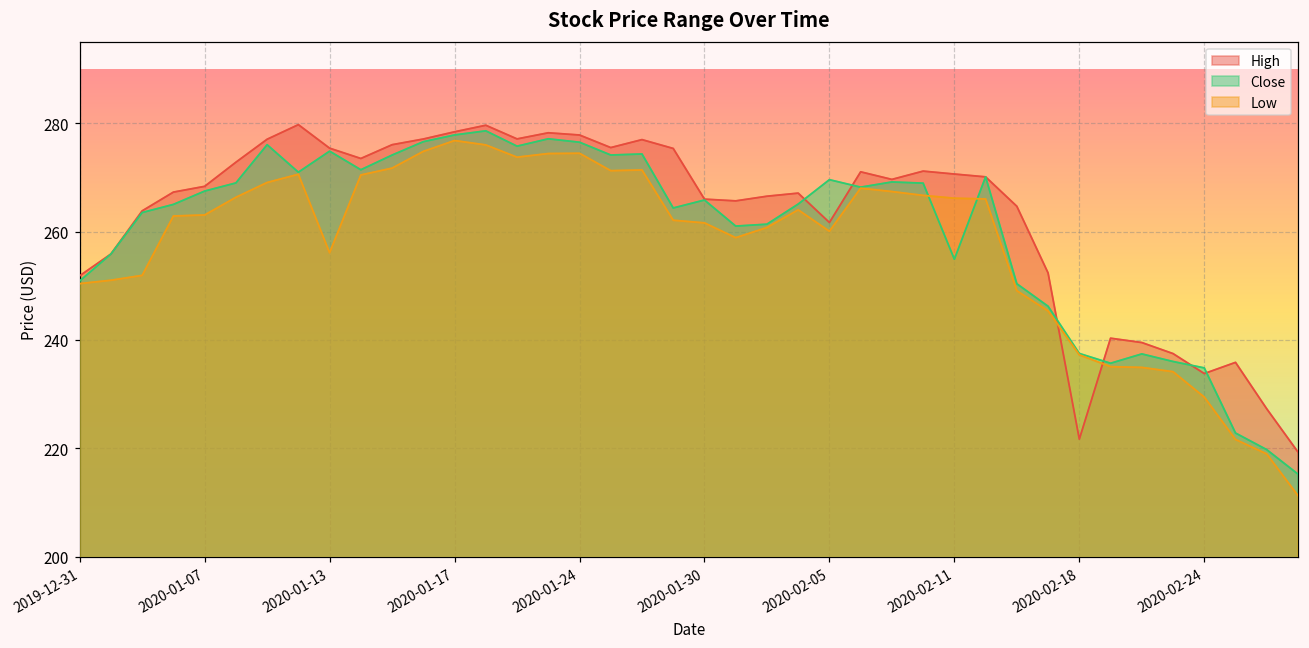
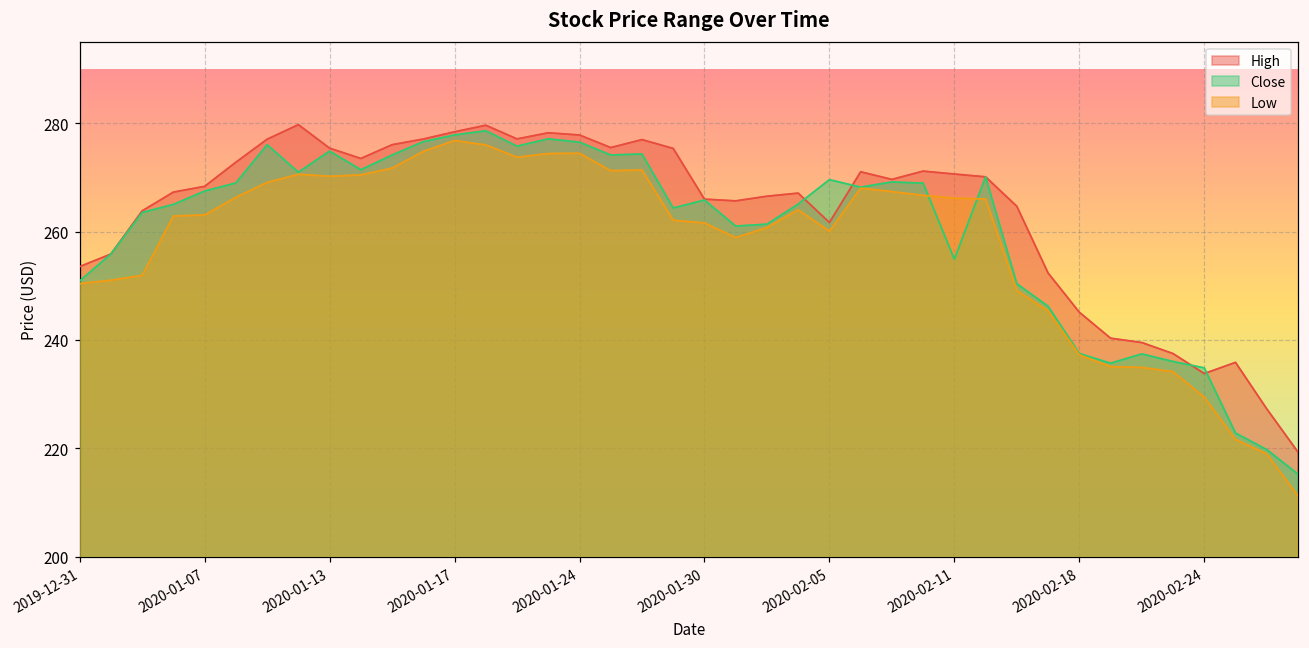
High, 2019-12-31: 252 -> 254
Low, 2020-01-13: 256 -> 270
High, 2020-02-18: 222 -> 245
